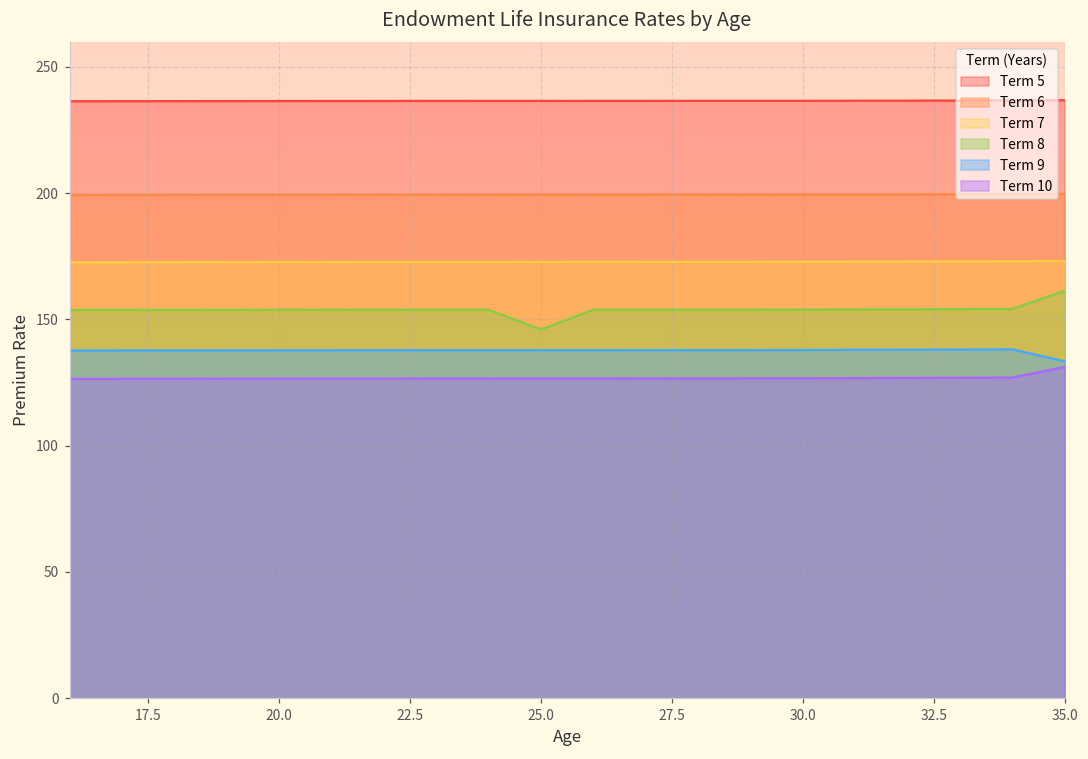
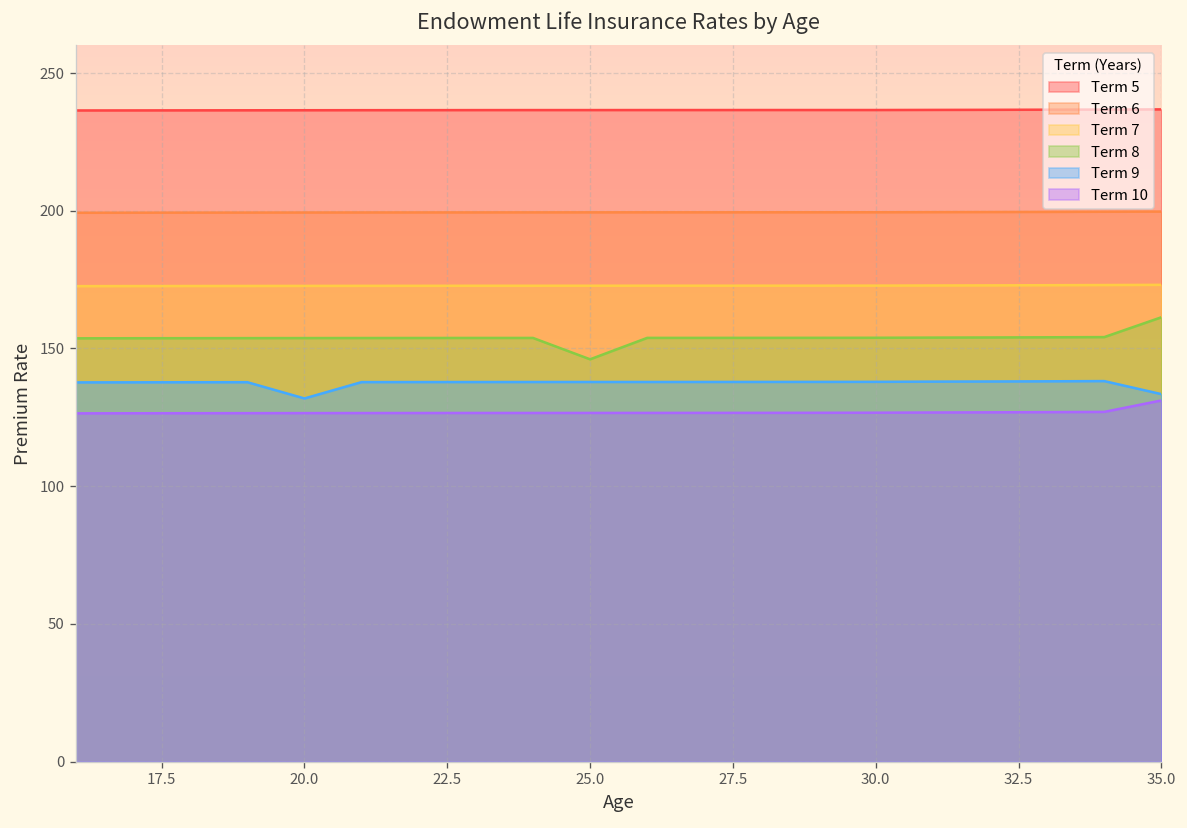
Term 9, 20.0: 138 -> 132
